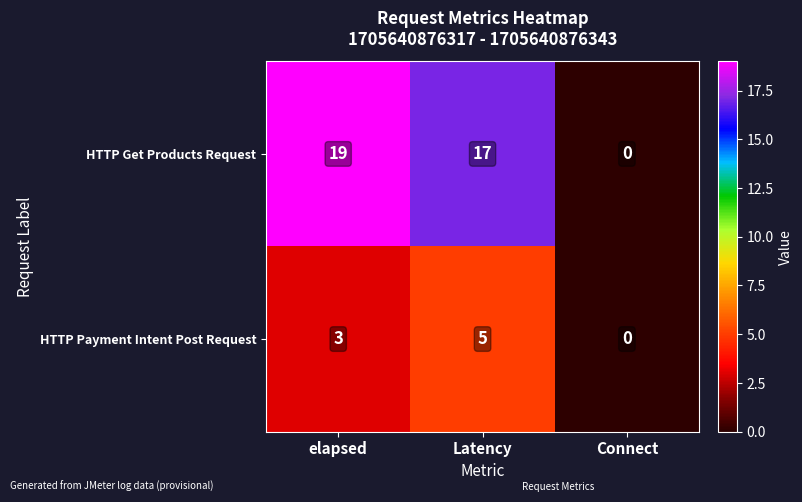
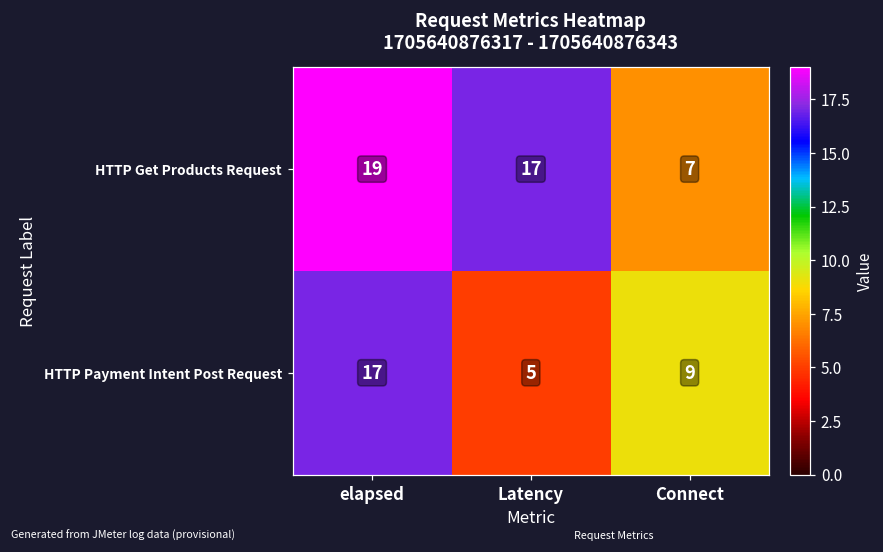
HTTP Get Products Request, Connect: 0 -> 7
HTTP Payment Intent Post Request, elapsed: 3 -> 17
HTTP Payment Intent Post Request, Connect: 0 -> 9
